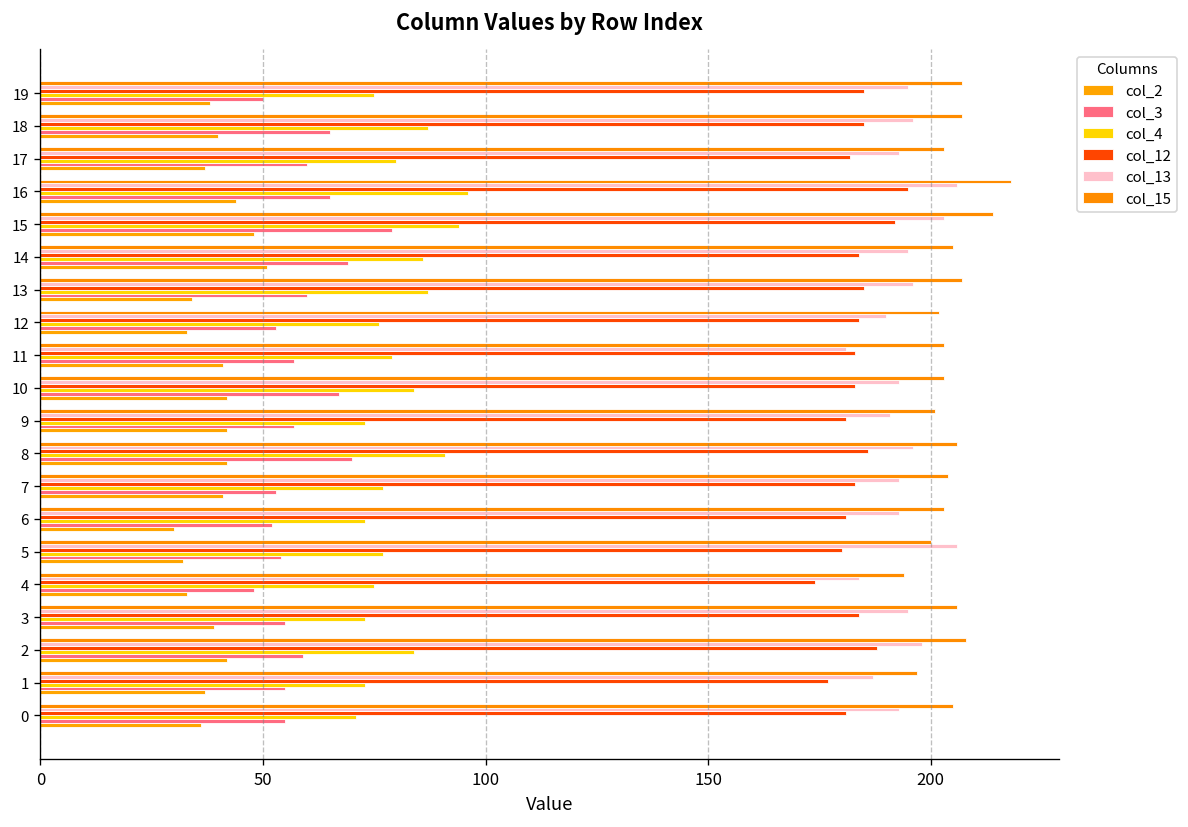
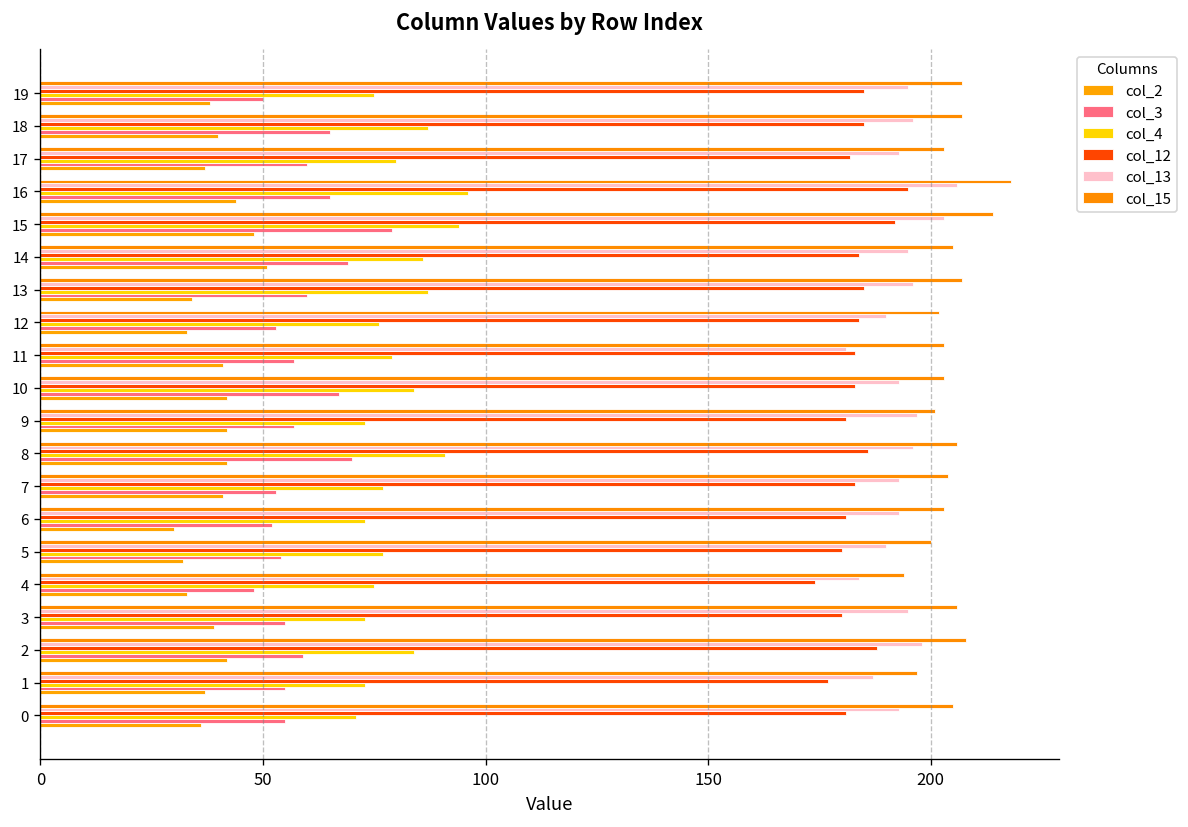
col_13, 9: 191 -> 197
col_13, 5: 206 -> 190
col_12, 3: 184 -> 180
